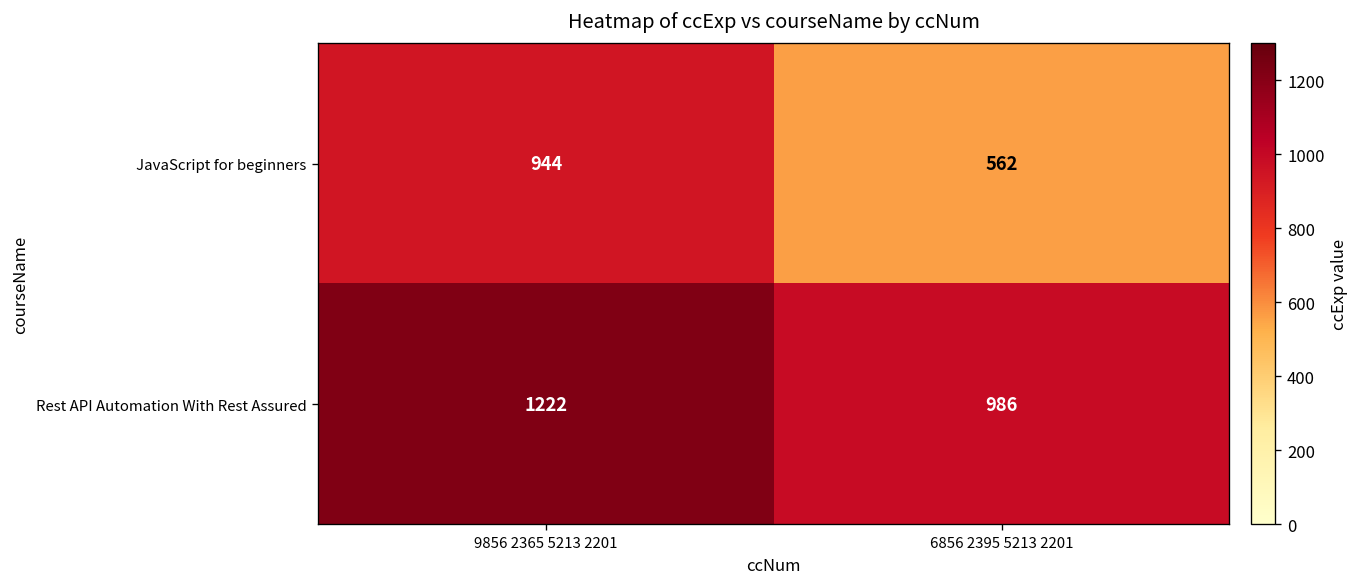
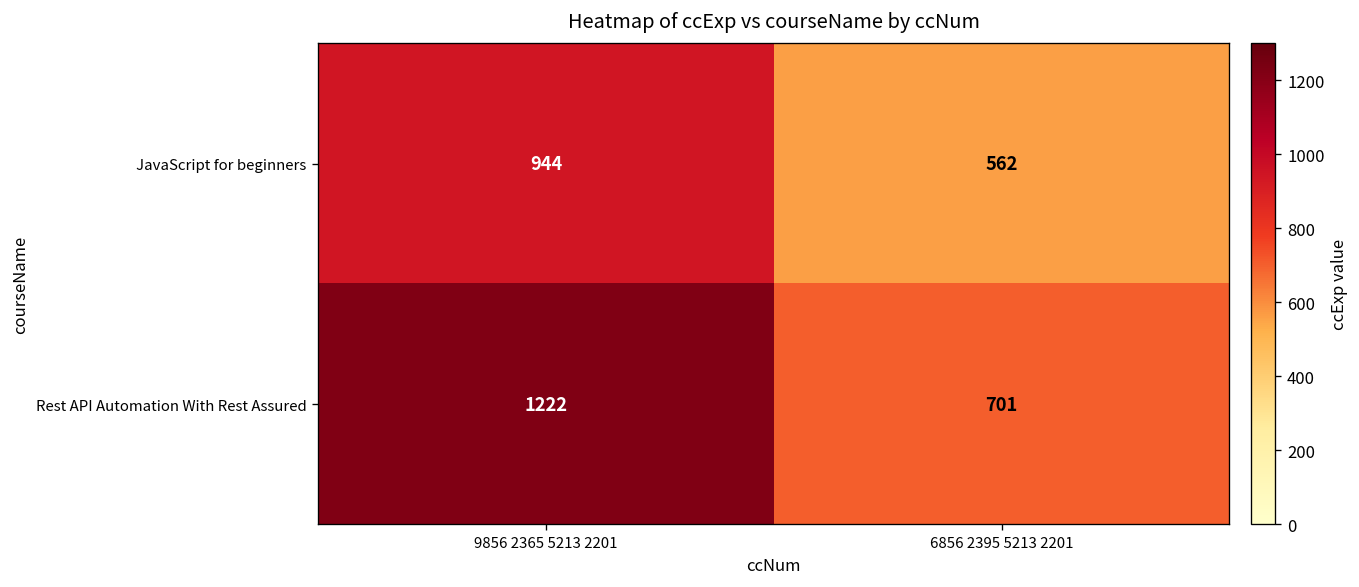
Rest API Automation With Rest Assured, 6856 2395 5213 2201: 986 -> 701
